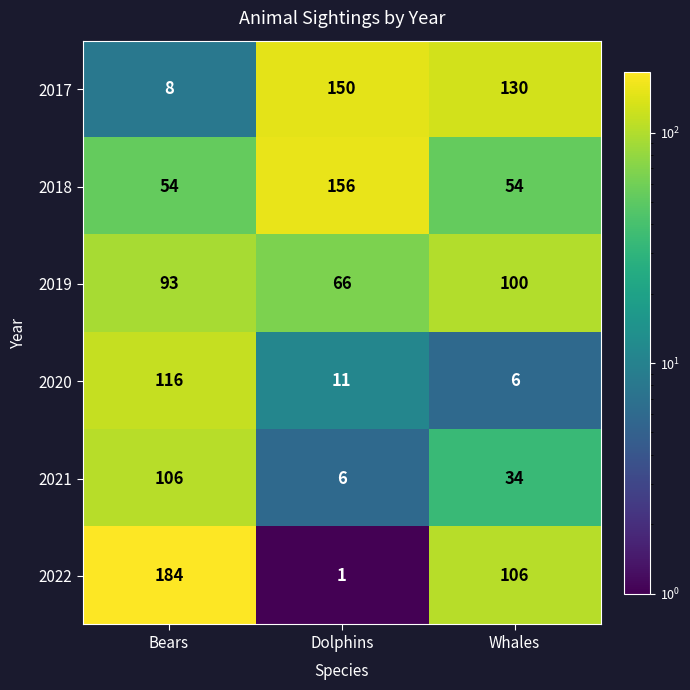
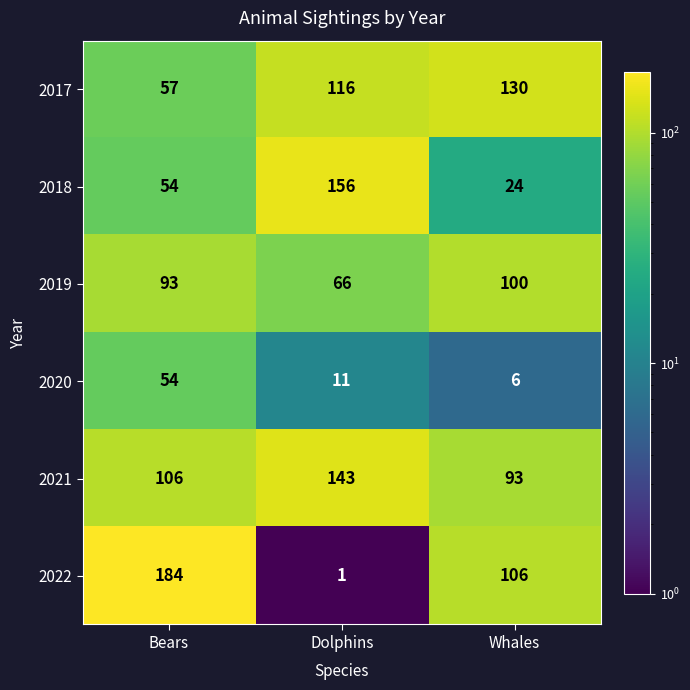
2017, Bears: 8 -> 57
2017, Dolphins: 150 -> 116
2018, Whales: 54 -> 24
2020, Bears: 116 -> 54
2021, Dolphins: 6 -> 143
2021, Whales: 34 -> 93
